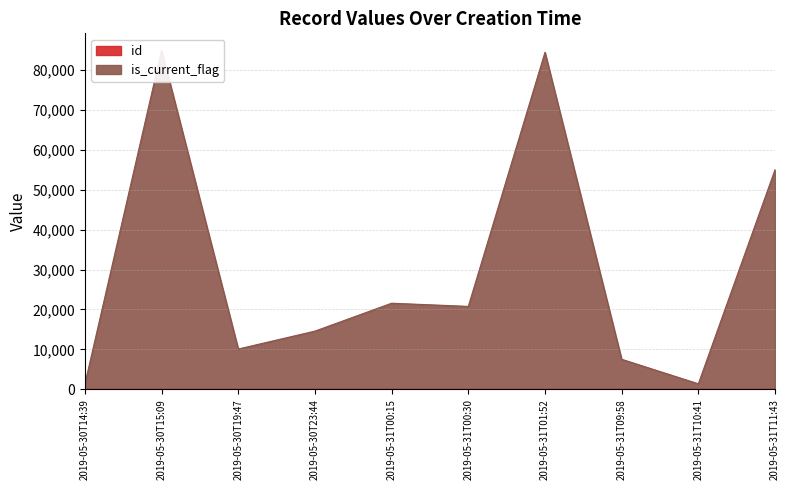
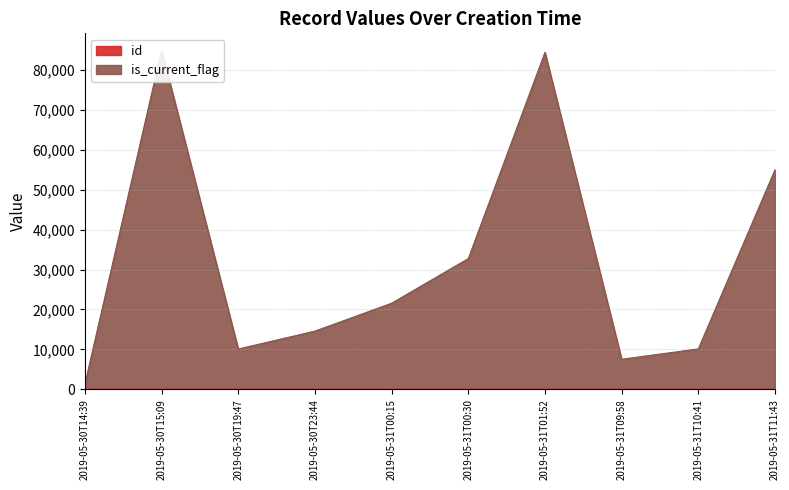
is_current_flag, 2019-05-31T00:30: 21,000 -> 33,000
is_current_flag, 2019-05-31T10:41: 1,000 -> 10,000
